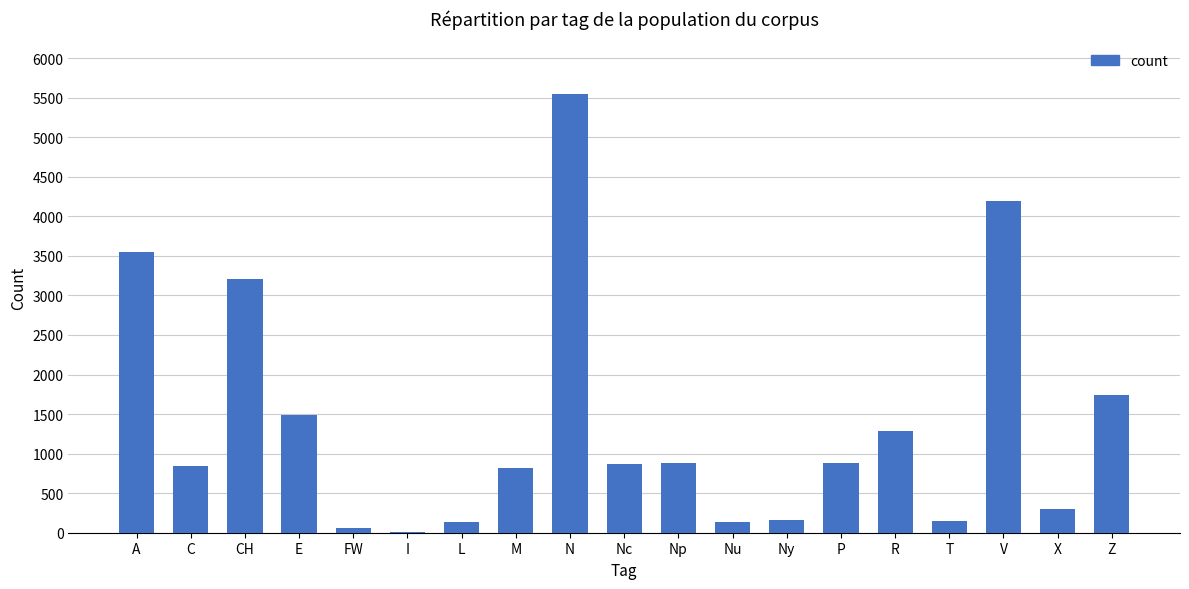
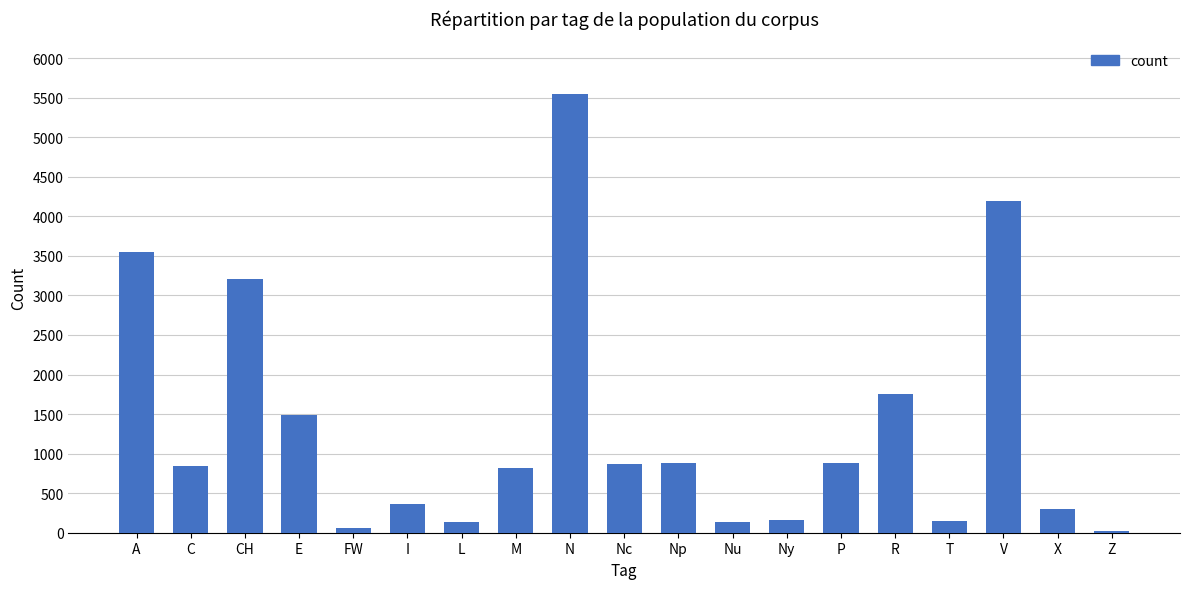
I: 0 -> 400
R: 1300 -> 1700
Z: 1700 -> 0
